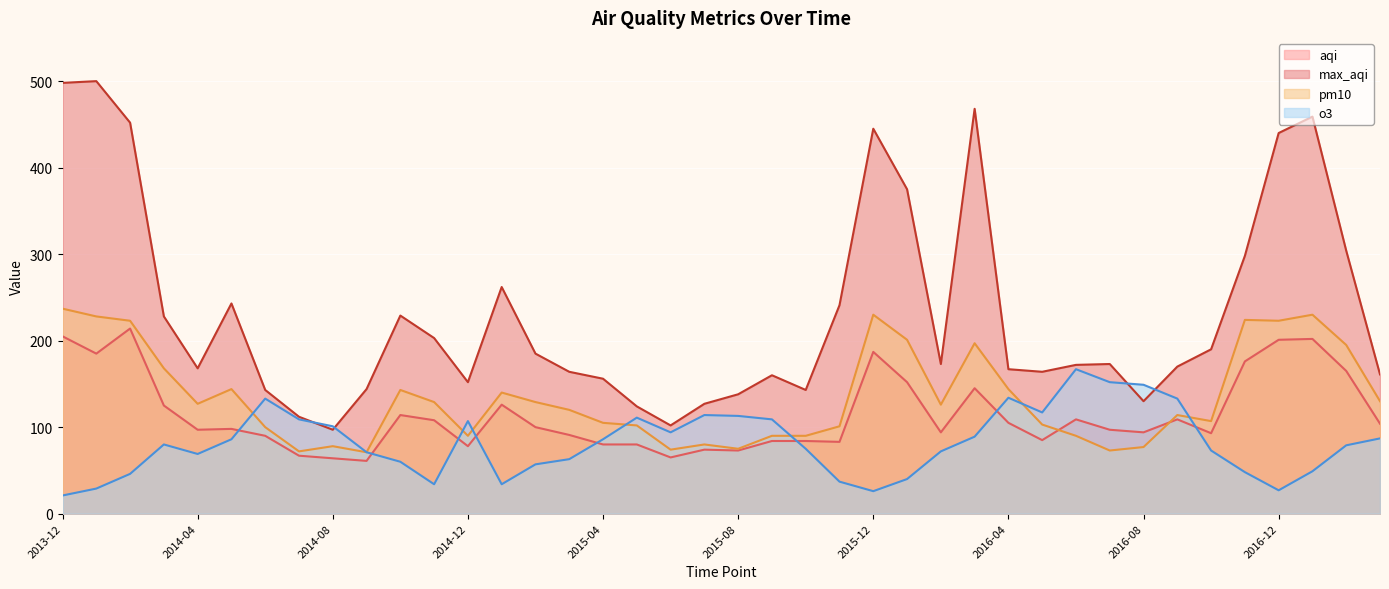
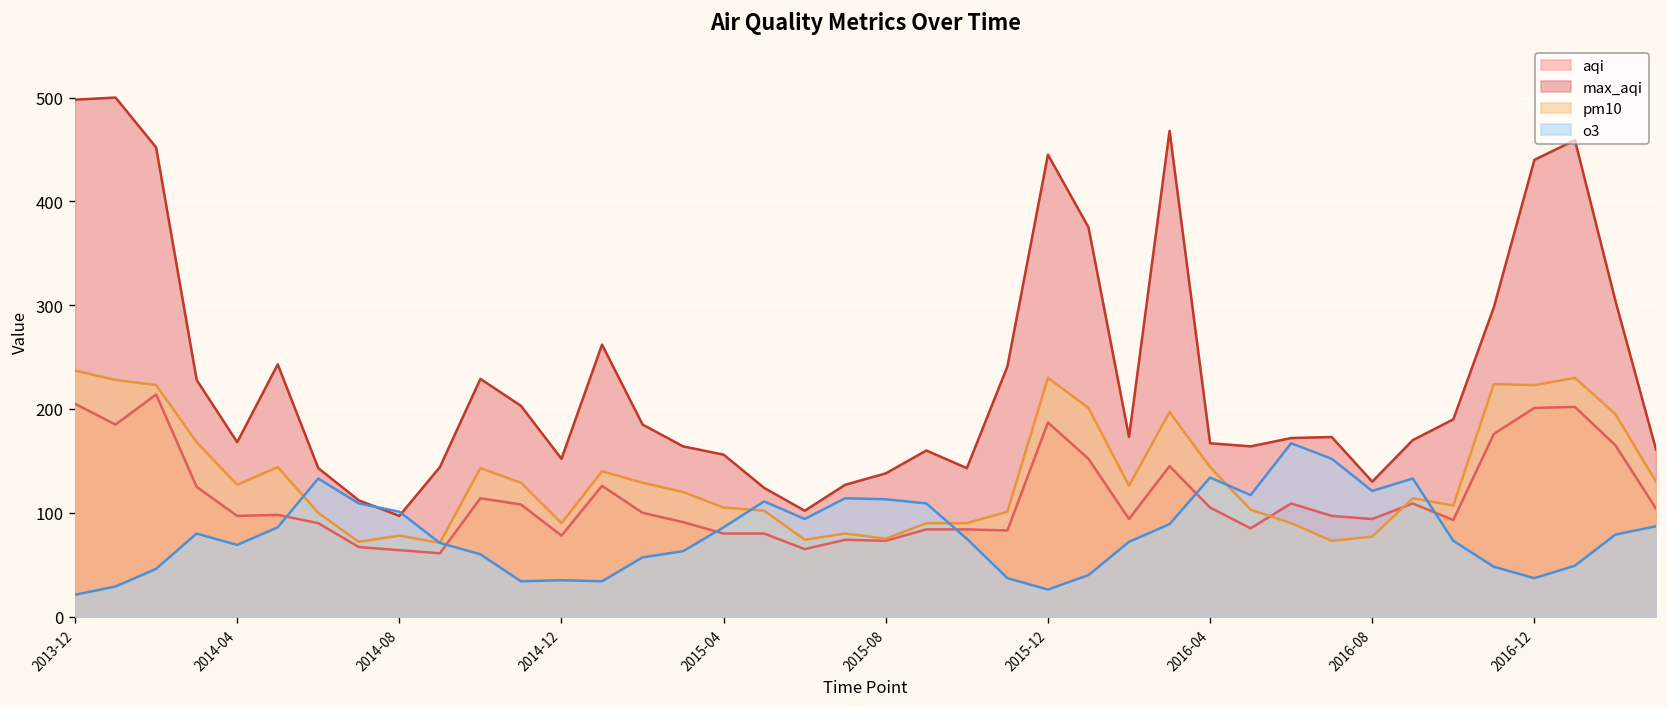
o3, 2014-12: 110 -> 40
o3, 2016-08: 150 -> 120
o3, 2016-12: 30 -> 40
